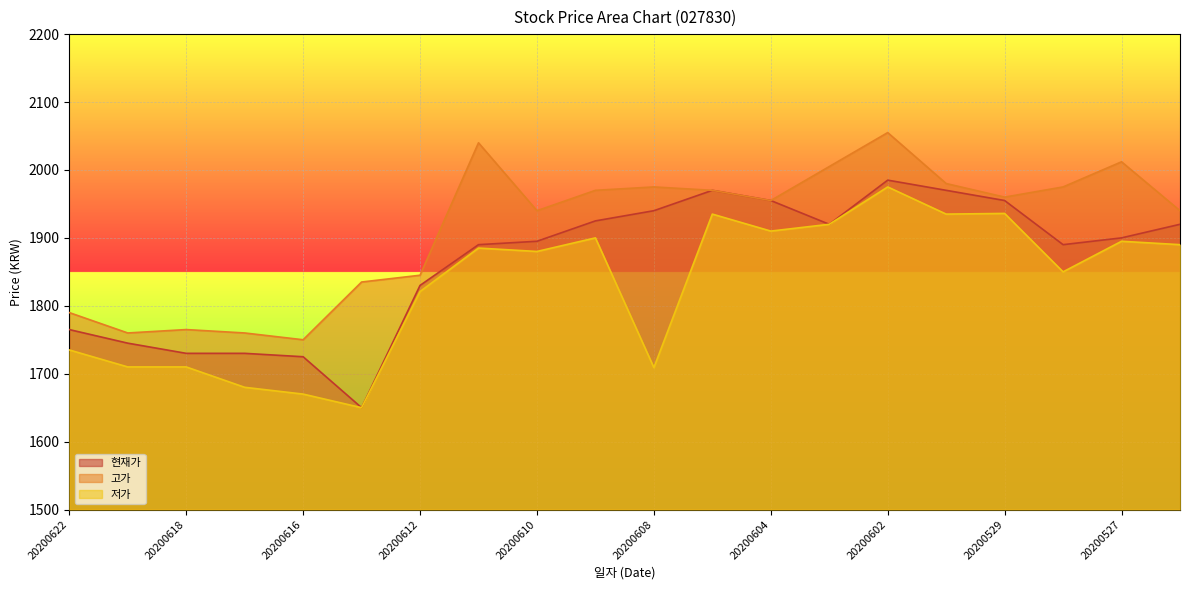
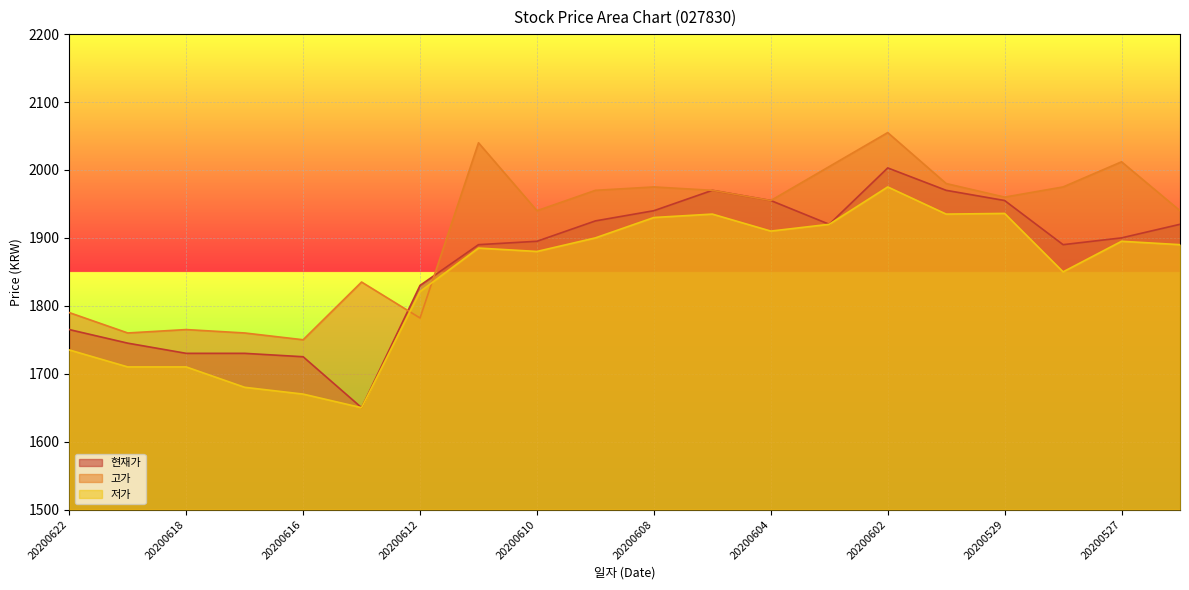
고가, 20200612: 1850 -> 1780
저가, 20200608: 1710 -> 1930
현재가, 20200602: 1990 -> 2000
